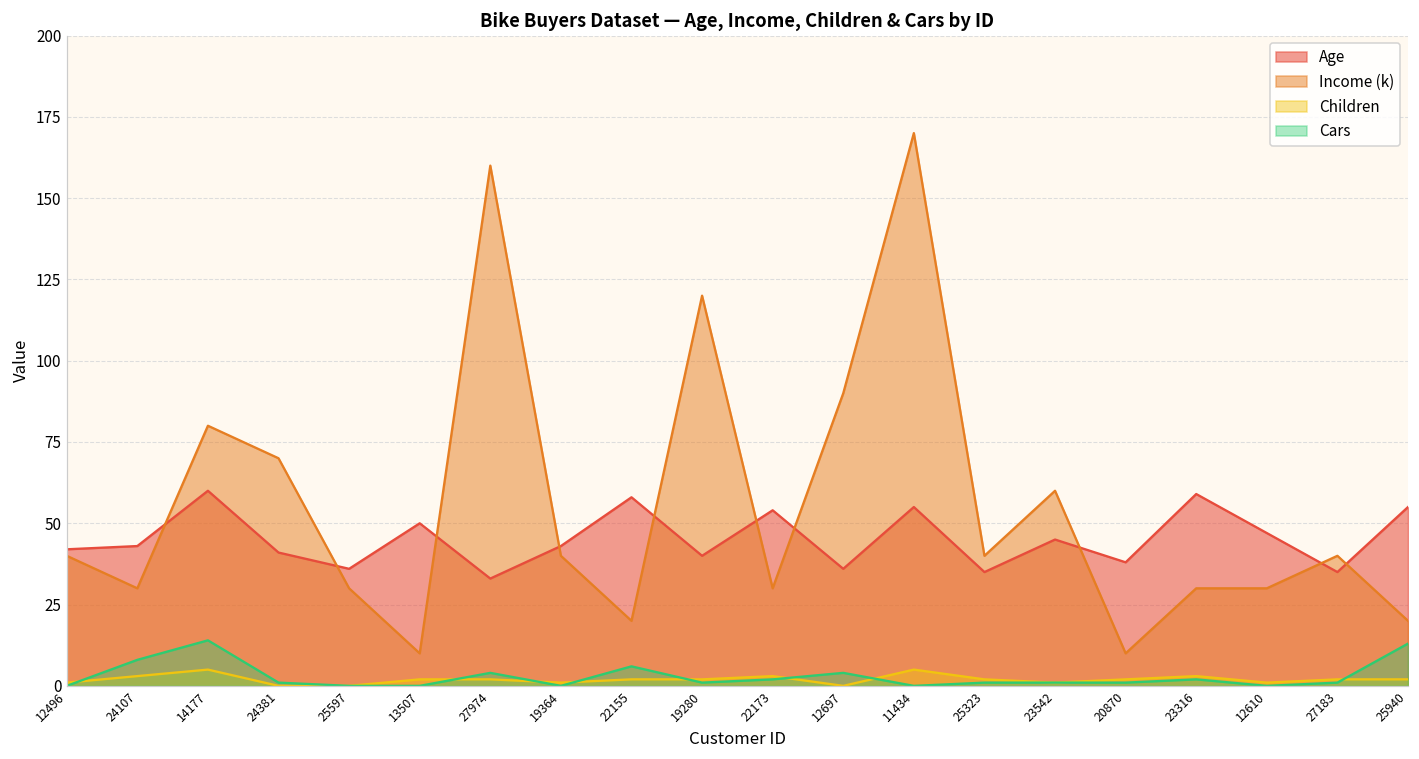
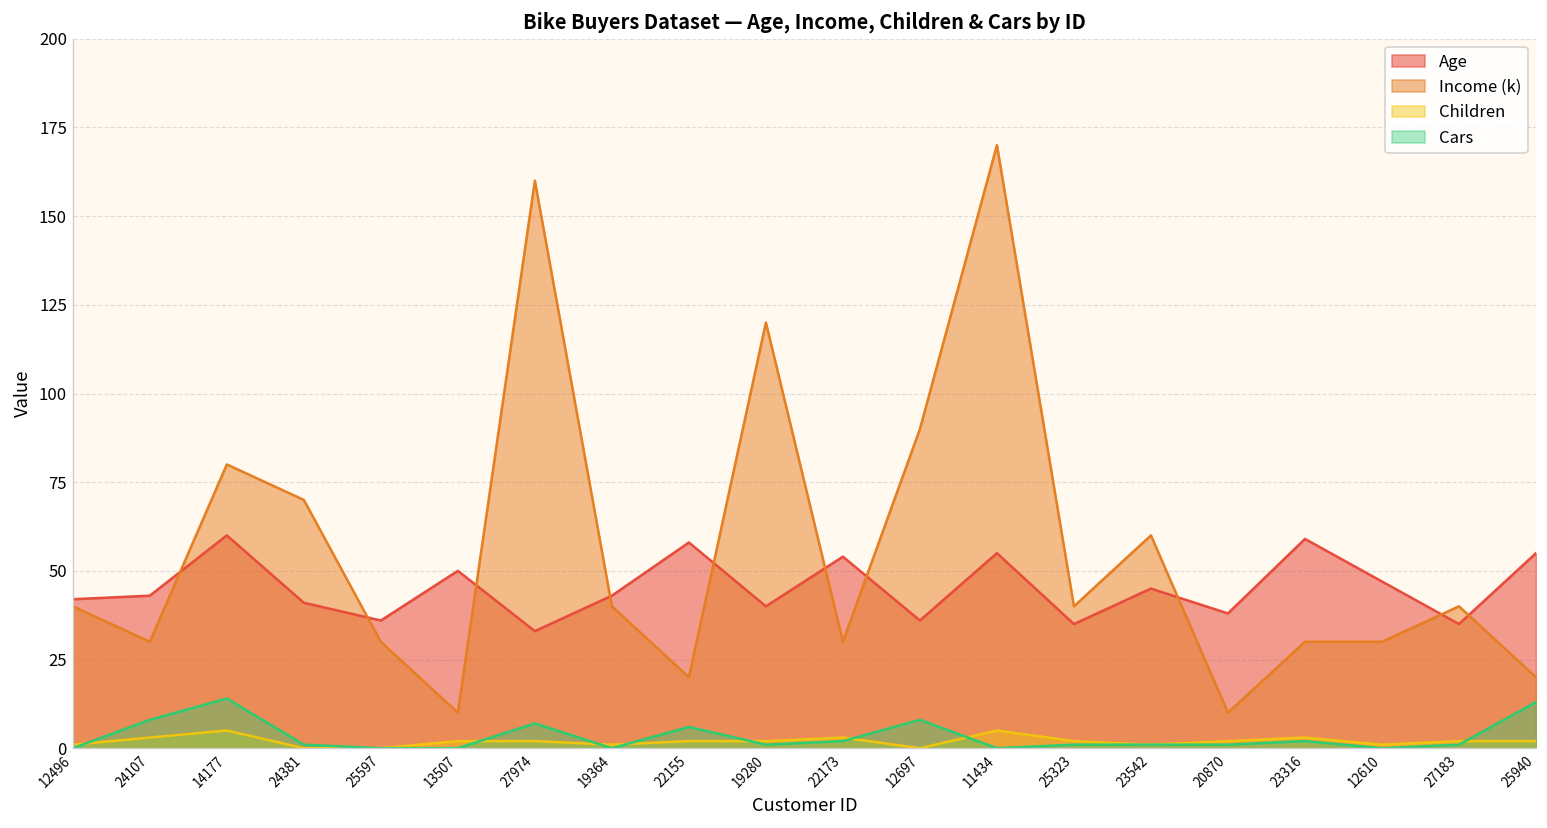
Cars, 27974: 4 -> 7
Cars, 12697: 4 -> 8
